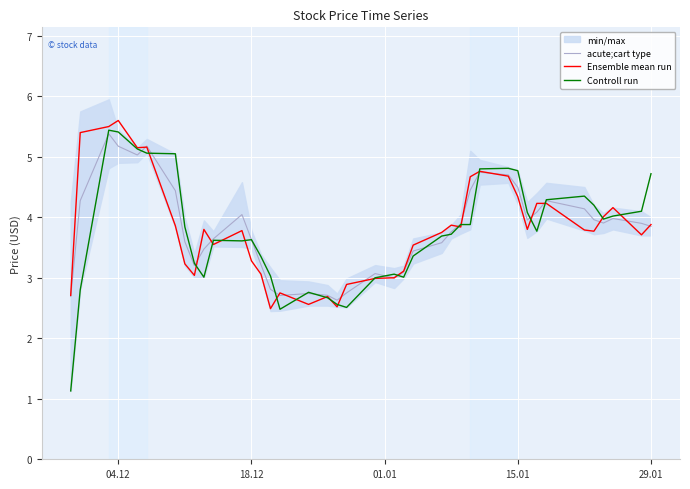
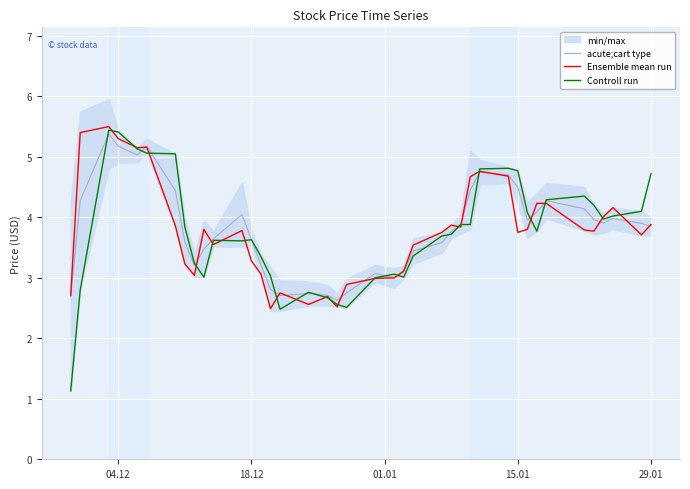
Ensemble mean run, 04.12: 5.6 -> 5.3
Ensemble mean run, 15.01: 4.3 -> 3.8
